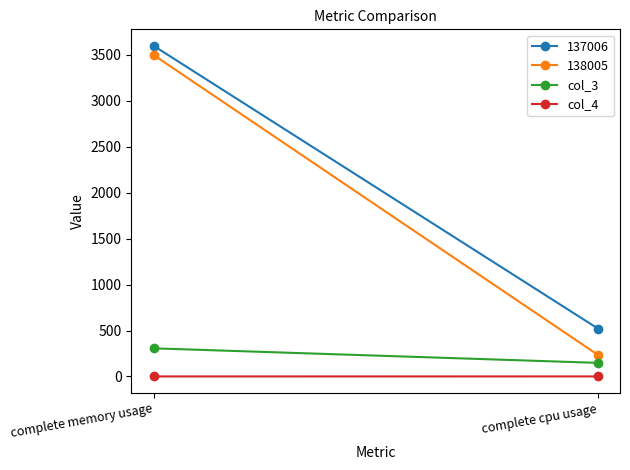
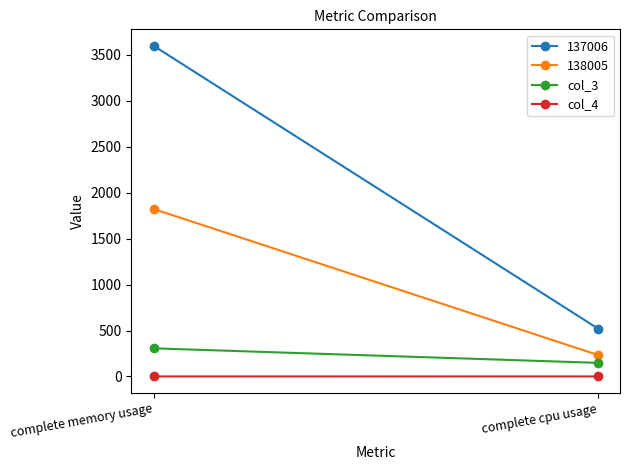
138005, complete memory usage: 3500 -> 1800
